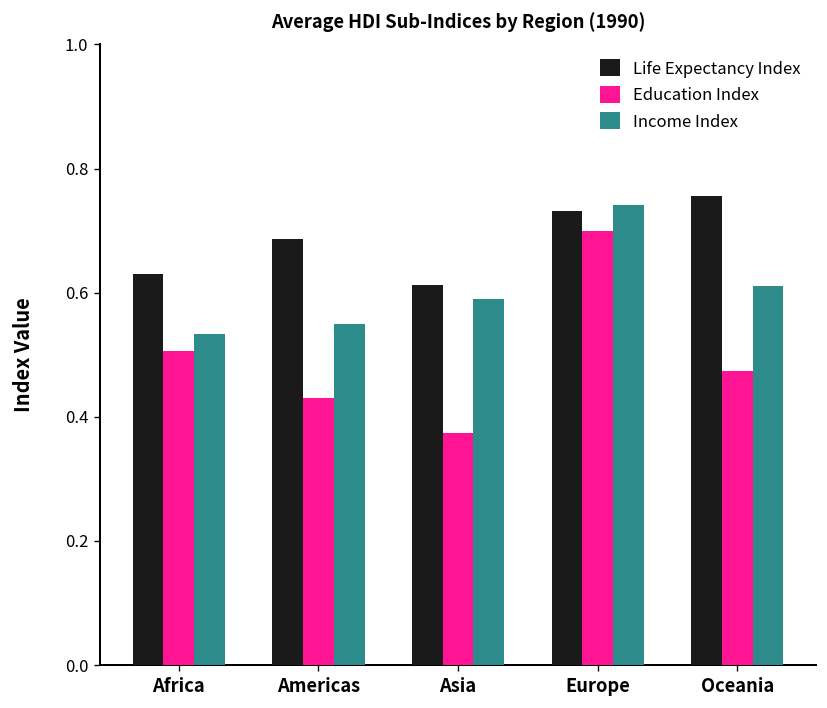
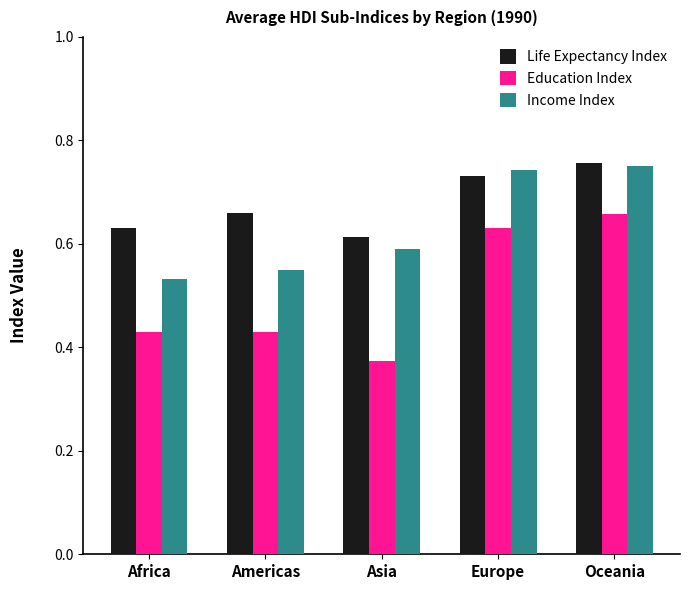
Education Index, Africa: 0.51 -> 0.43
Life Expectancy Index, Americas: 0.69 -> 0.66
Education Index, Europe: 0.70 -> 0.63
Education Index, Oceania: 0.47 -> 0.66
Income Index, Oceania: 0.61 -> 0.75
